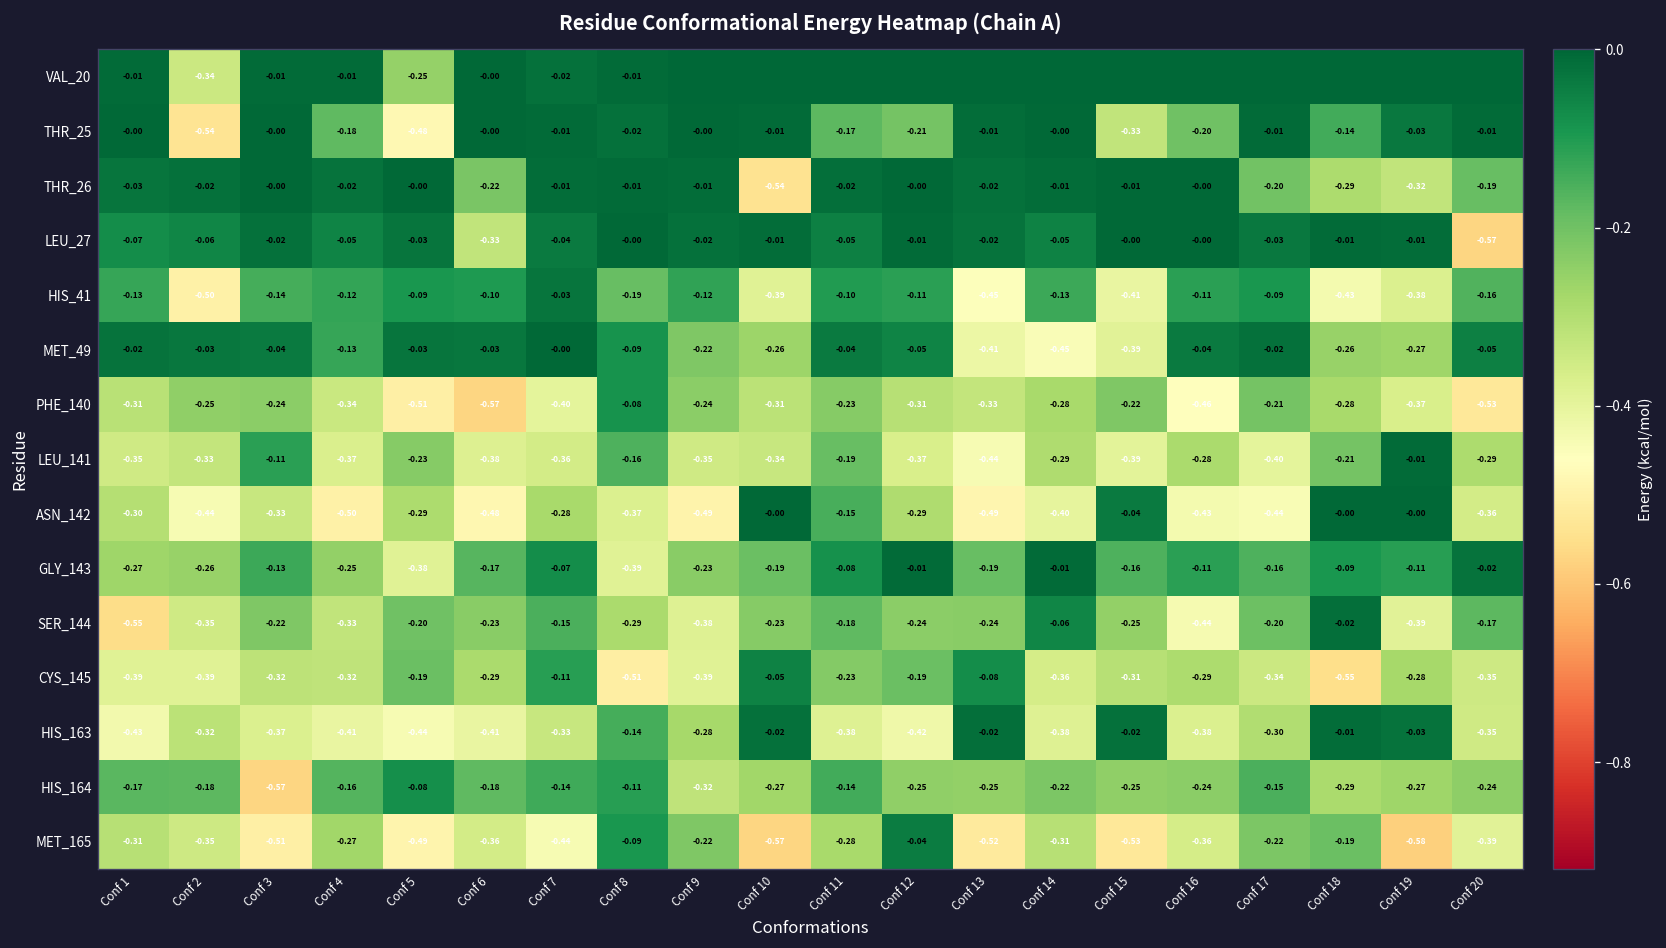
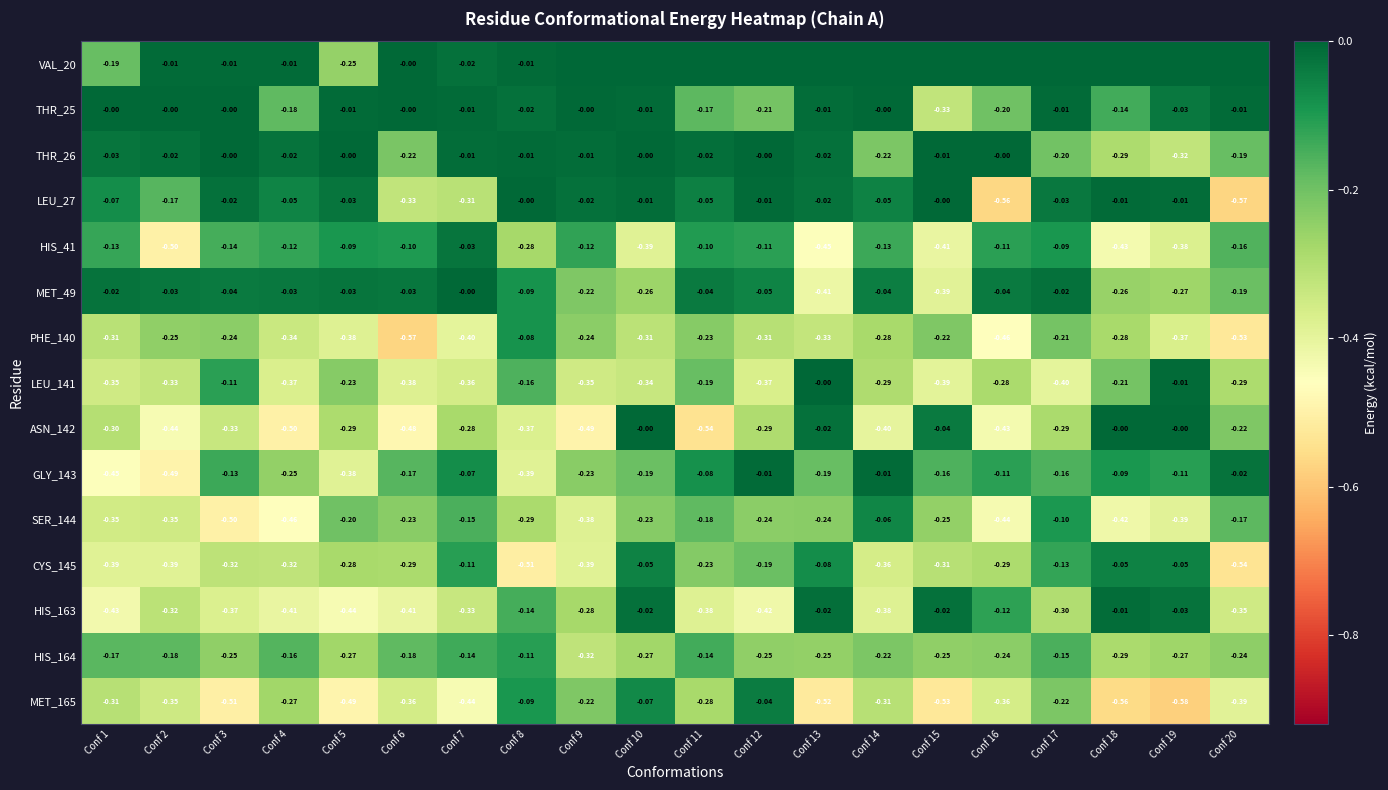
VAL_20, Conf 1: -0.01 -> -0.19
VAL_20, Conf 2: -0.34 -> -0.01
THR_25, Conf 2: -0.54 -> -0.00
THR_25, Conf 5: -0.48 -> -0.01
THR_26, Conf 10: -0.54 -> -0.00
THR_26, Conf 14: -0.01 -> -0.22
LEU_27, Conf 2: -0.06 -> -0.17
LEU_27, Conf 7: -0.04 -> -0.31
LEU_27, Conf 16: -0.00 -> -0.56
HIS_41, Conf 8: -0.19 -> -0.28
MET_49, Conf 4: -0.13 -> -0.03
MET_49, Conf 14: -0.45 -> -0.04
MET_49, Conf 20: -0.05 -> -0.19
PHE_140, Conf 5: -0.51 -> -0.38
LEU_141, Conf 13: -0.44 -> -0.00
ASN_142, Conf 11: -0.15 -> -0.54
ASN_142, Conf 13: -0.49 -> -0.02
ASN_142, Conf 17: -0.44 -> -0.29
ASN_142, Conf 20: -0.36 -> -0.22
GLY_143, Conf 1: -0.27 -> -0.45
GLY_143, Conf 2: -0.26 -> -0.49
SER_144, Conf 1: -0.55 -> -0.35
SER_144, Conf 3: -0.22 -> -0.50
SER_144, Conf 4: -0.33 -> -0.46
SER_144, Conf 17: -0.20 -> -0.10
SER_144, Conf 18: -0.02 -> -0.42
CYS_145, Conf 5: -0.19 -> -0.28
CYS_145, Conf 17: -0.34 -> -0.13
CYS_145, Conf 18: -0.55 -> -0.05
CYS_145, Conf 19: -0.28 -> -0.05
CYS_145, Conf 20: -0.35 -> -0.54
HIS_163, Conf 16: -0.38 -> -0.12
HIS_164, Conf 3: -0.57 -> -0.25
HIS_164, Conf 5: -0.08 -> -0.27
MET_165, Conf 10: -0.57 -> -0.07
MET_165, Conf 18: -0.19 -> -0.56
